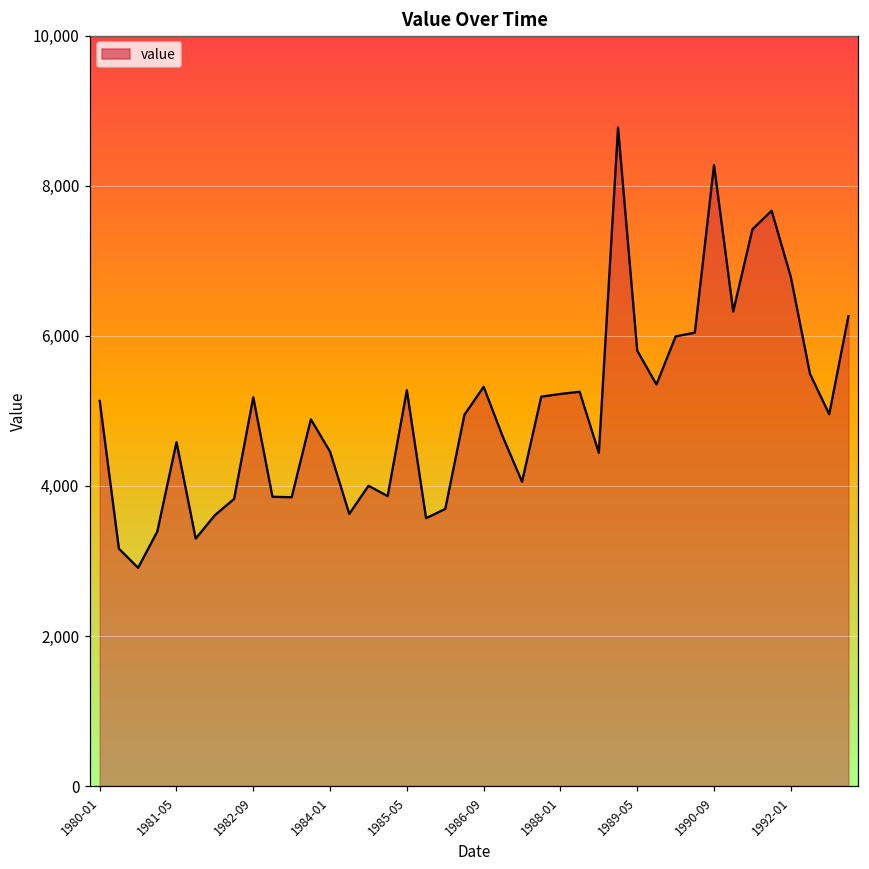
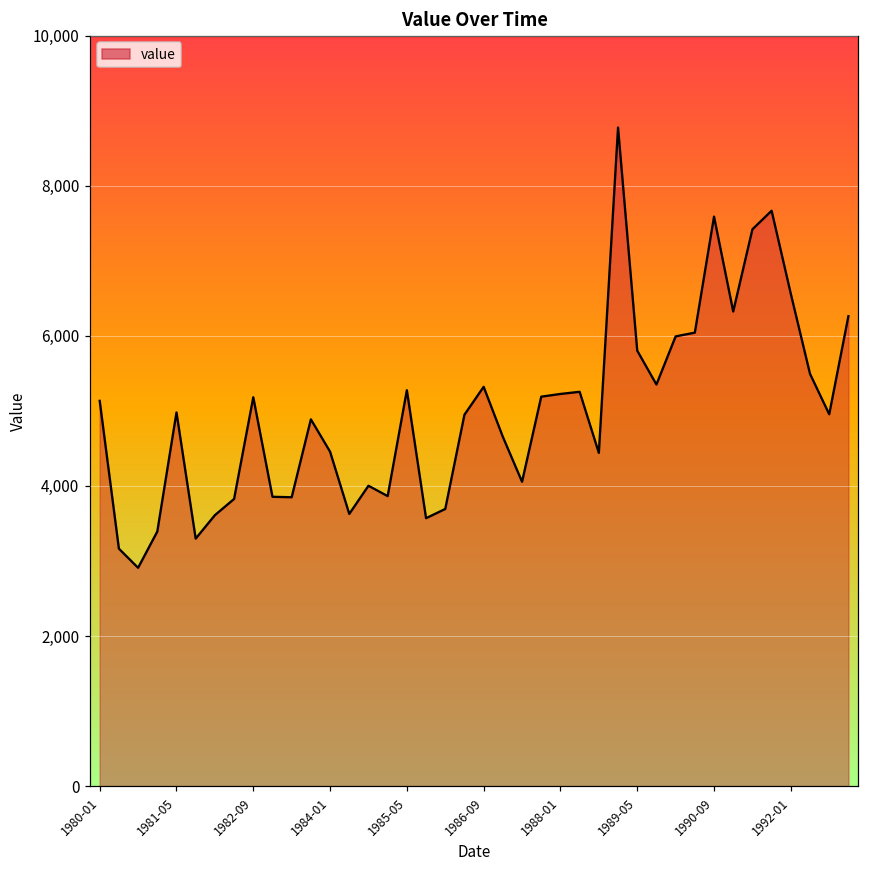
1981-05: 4,600 -> 5,000
1990-09: 8,300 -> 7,600
1992-01: 6,800 -> 6,600
